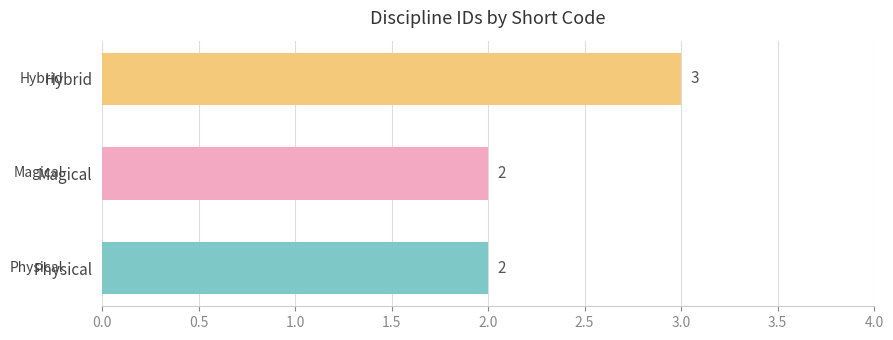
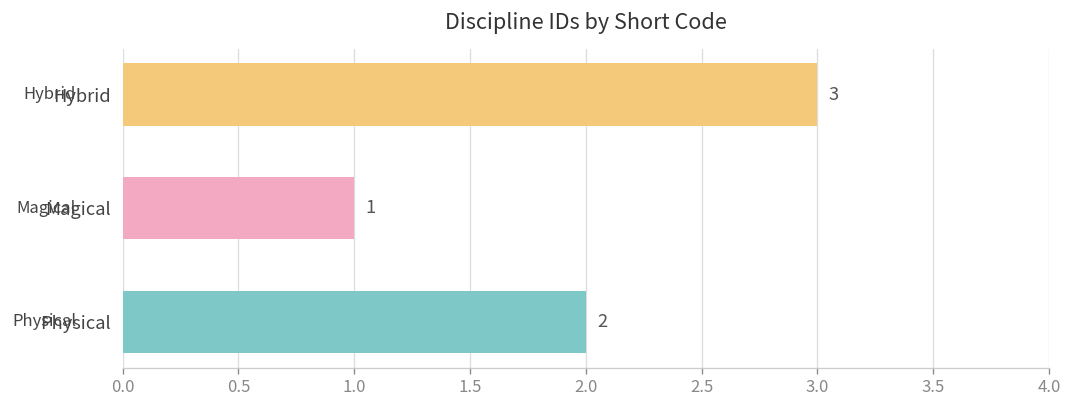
Magical: 2 -> 1
